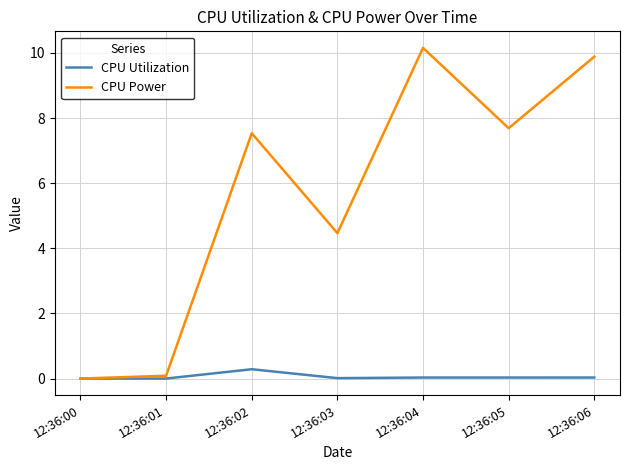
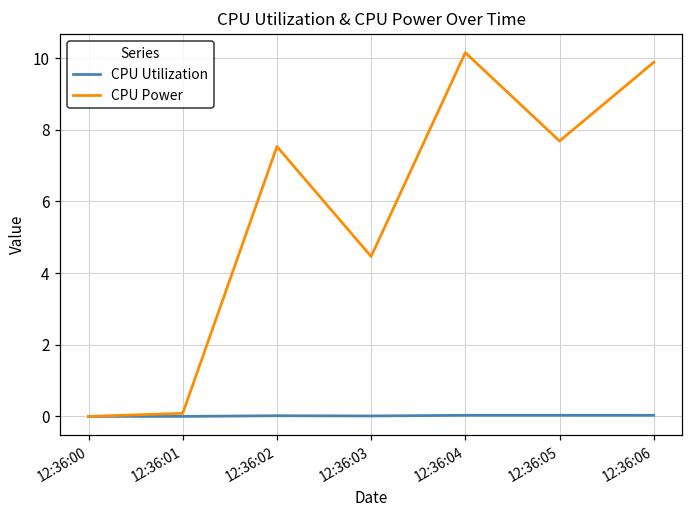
CPU Utilization, 12:36:02: 0.3 -> 0.0
